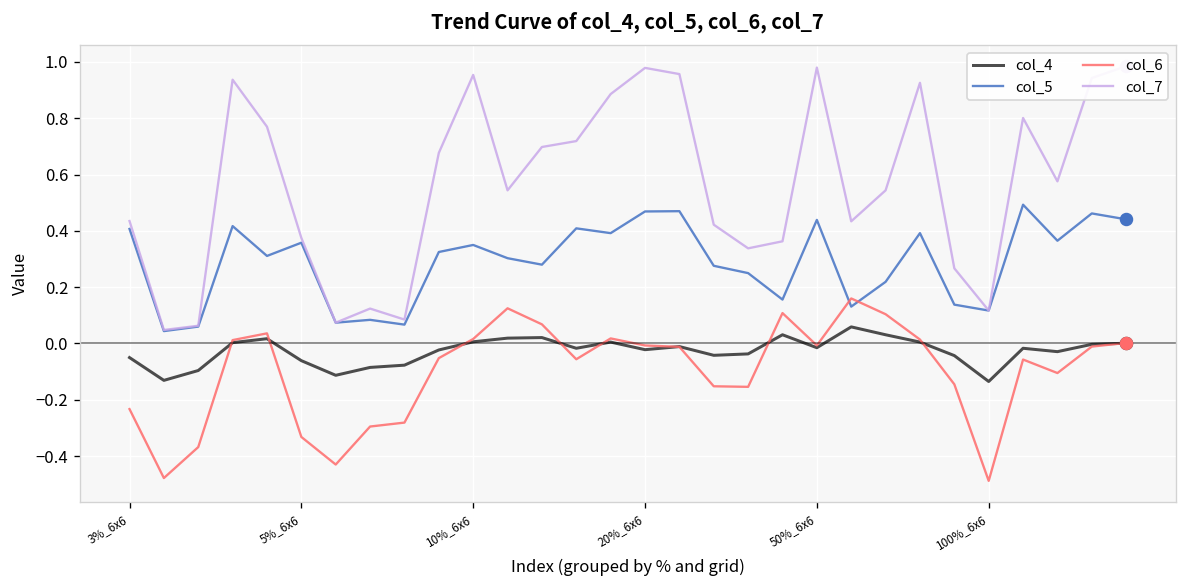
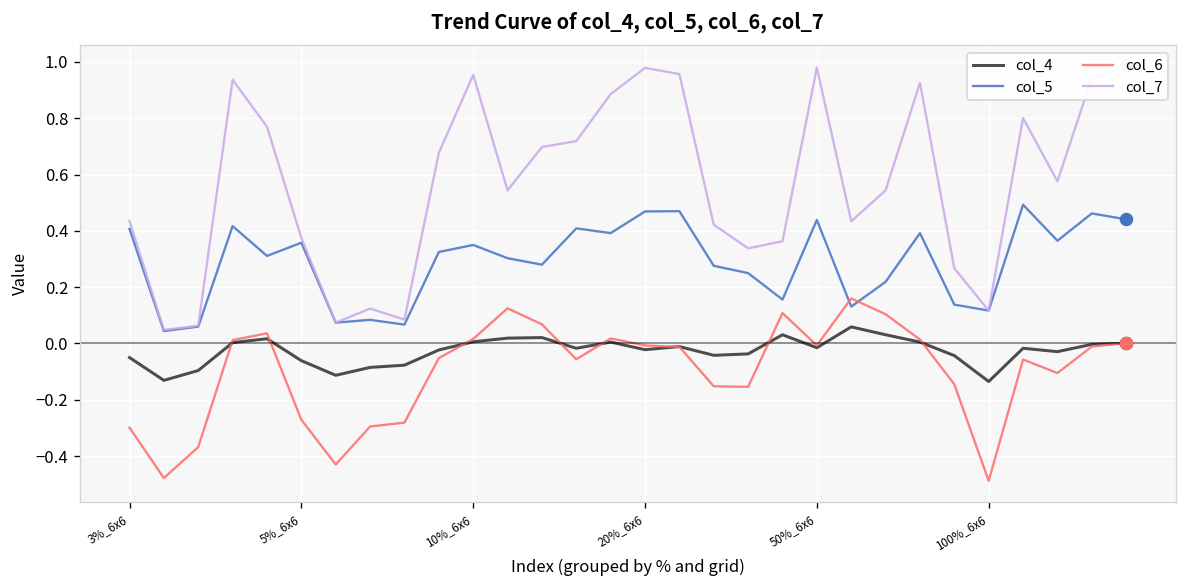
col_6, 3%_6x6: -0.23 -> -0.30
col_6, 5%_6x6: -0.33 -> -0.27
